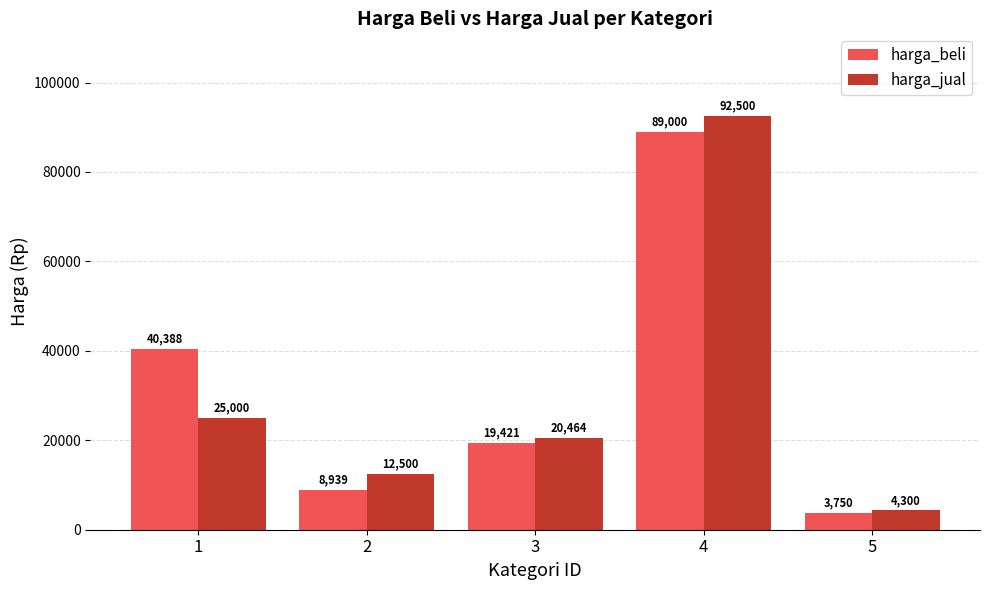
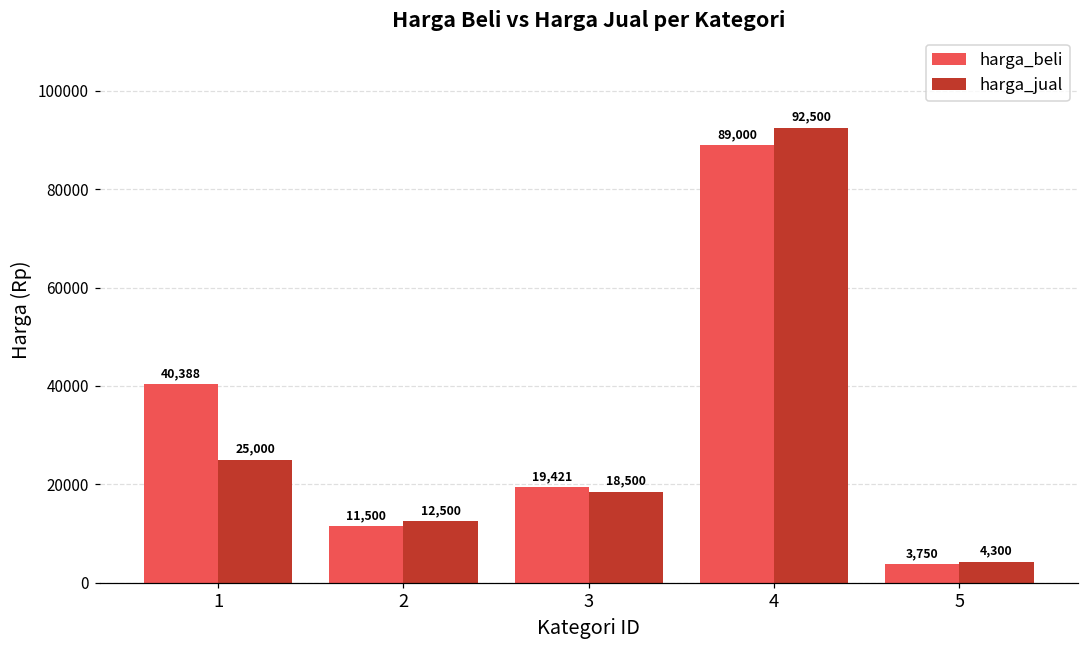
harga_beli, 2: 8,939 -> 11,500
harga_jual, 3: 20,464 -> 18,500
